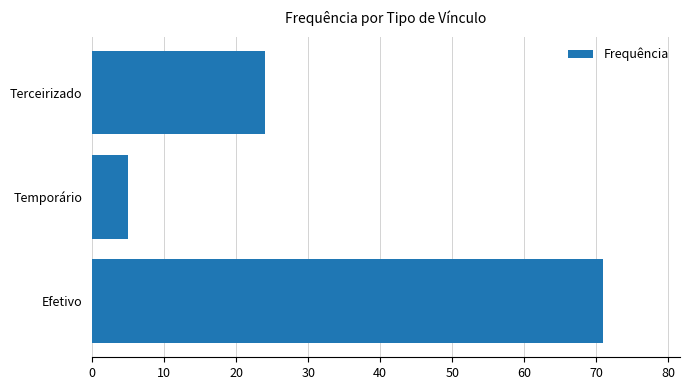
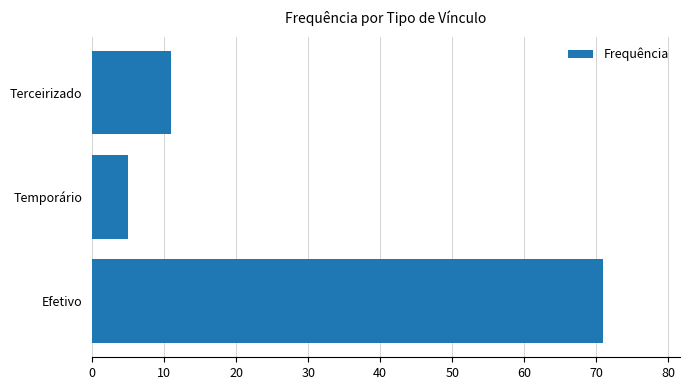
Terceirizado: 24 -> 11
